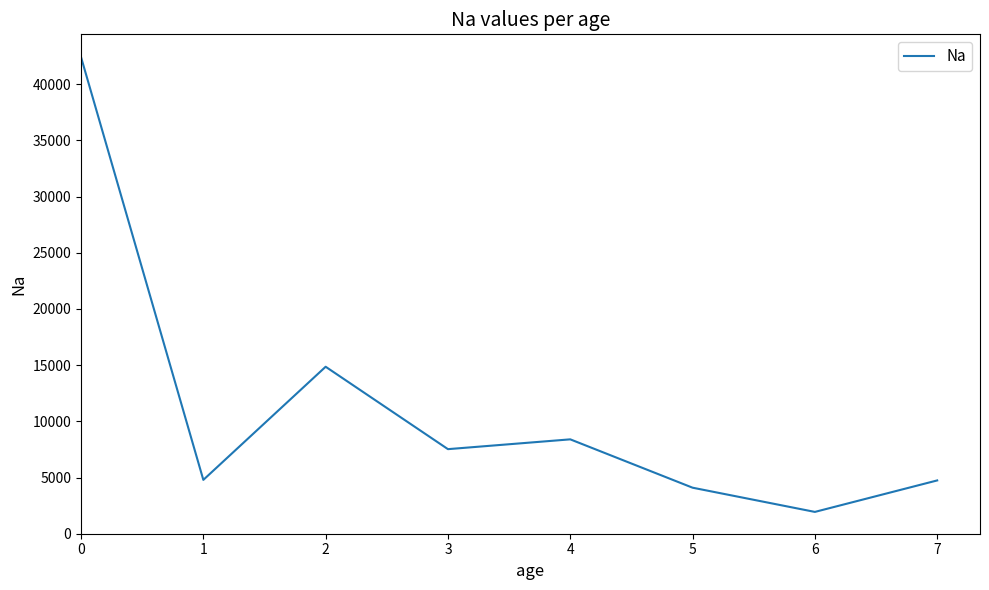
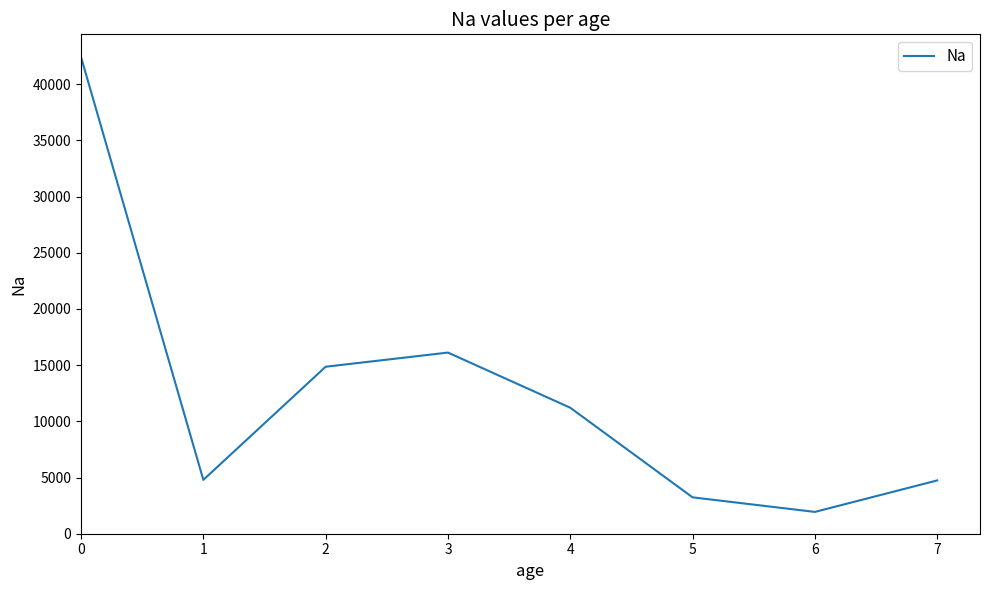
3: 7500 -> 16100
4: 8400 -> 11200
5: 4100 -> 3200
